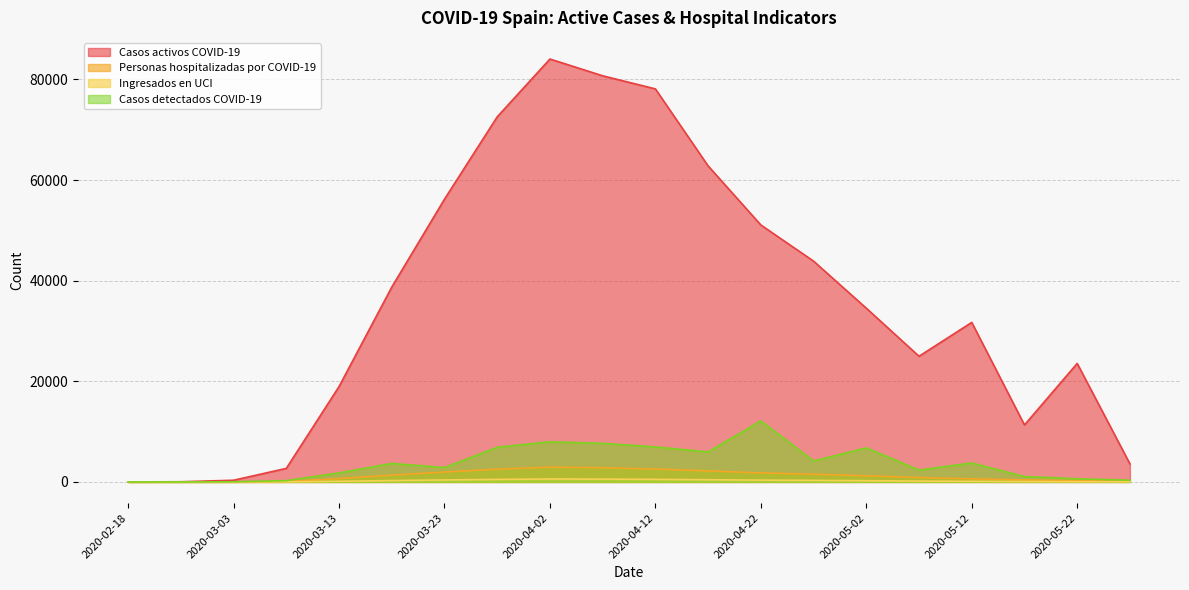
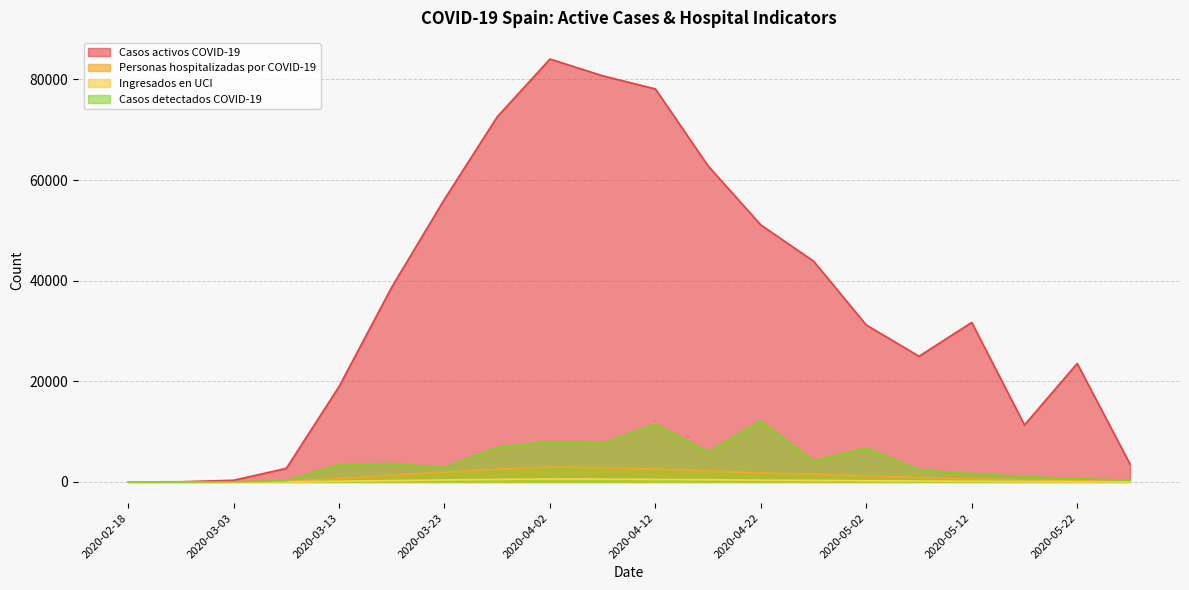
Casos detectados COVID-19, 2020-03-13: 2000 -> 3000
Casos detectados COVID-19, 2020-04-12: 7000 -> 11000
Casos activos COVID-19, 2020-05-02: 35000 -> 31000
Casos detectados COVID-19, 2020-05-12: 4000 -> 2000
